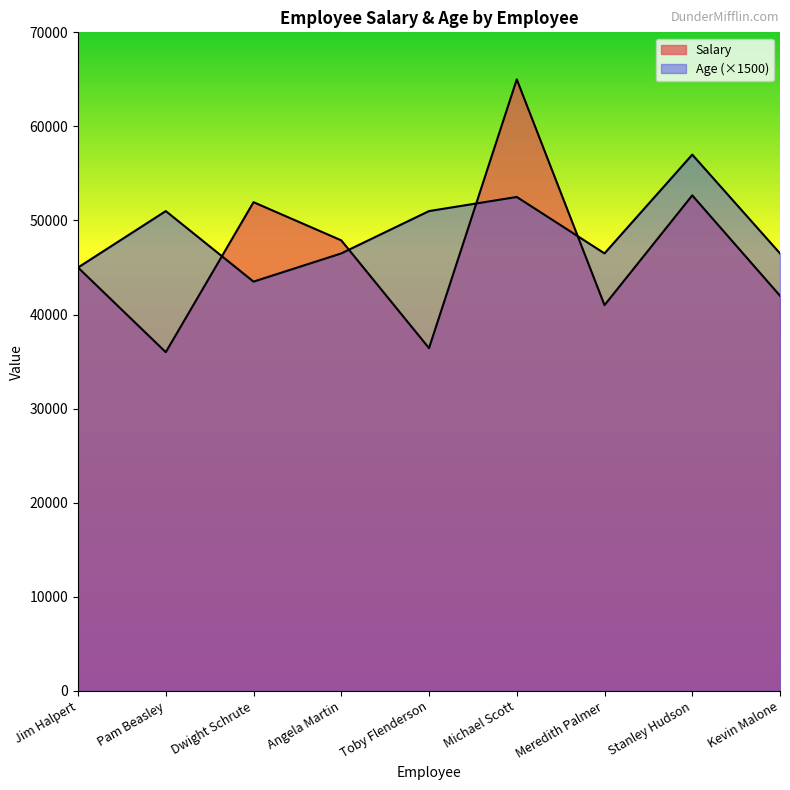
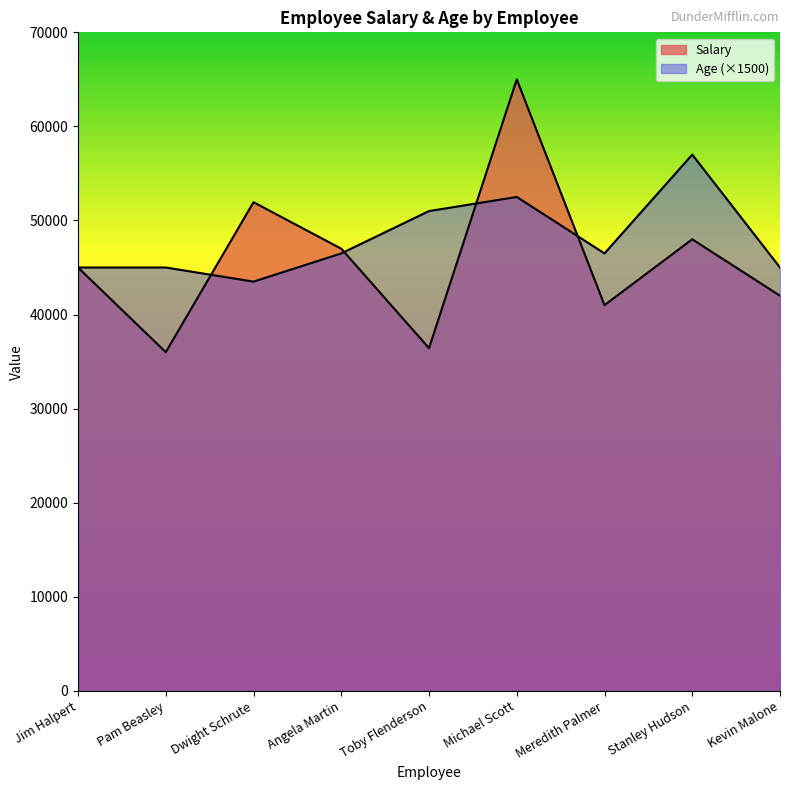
Age (×1500), Pam Beasley: 51000 -> 45000
Salary, Angela Martin: 48000 -> 47000
Salary, Stanley Hudson: 53000 -> 48000
Age (×1500), Kevin Malone: 47000 -> 45000
